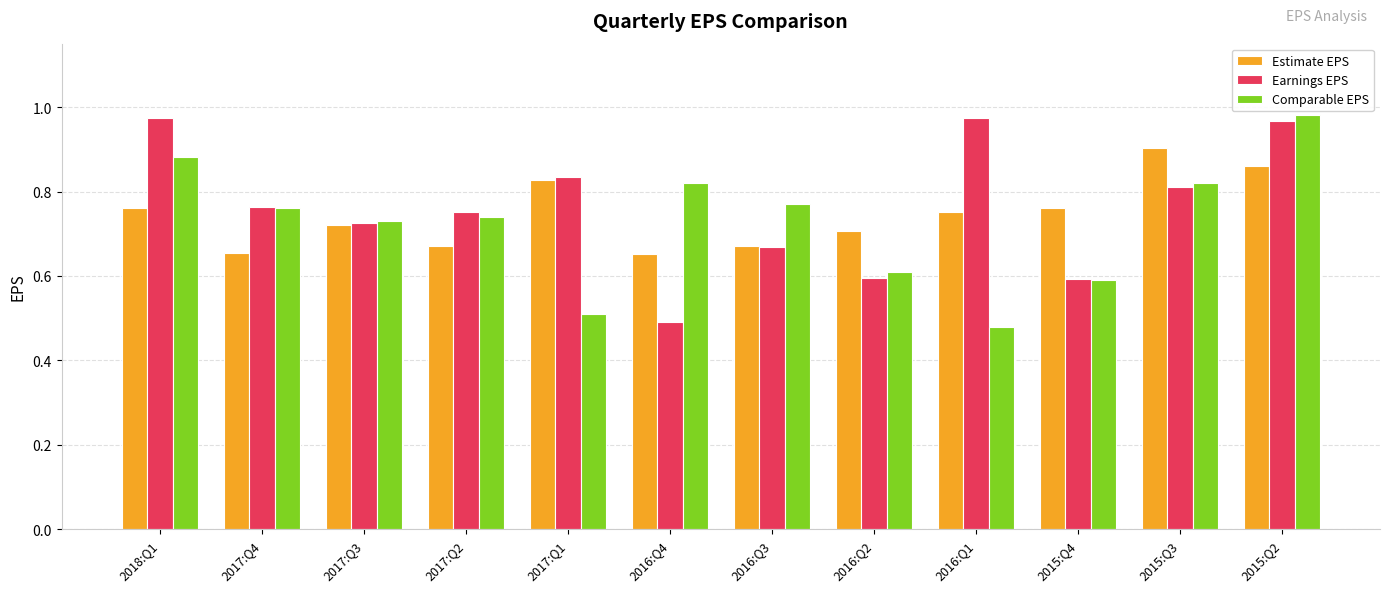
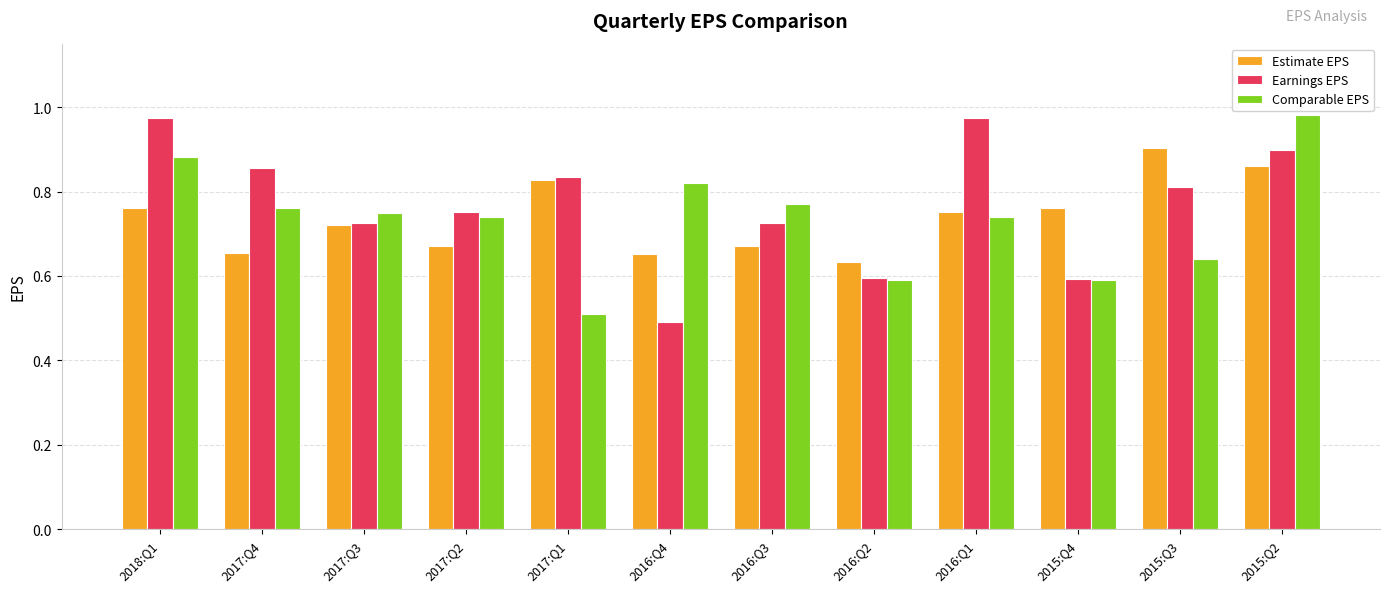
Earnings EPS, 2017:Q4: 0.76 -> 0.86
Comparable EPS, 2017:Q3: 0.73 -> 0.75
Earnings EPS, 2016:Q3: 0.67 -> 0.72
Estimate EPS, 2016:Q2: 0.71 -> 0.63
Comparable EPS, 2016:Q2: 0.61 -> 0.59
Comparable EPS, 2016:Q1: 0.48 -> 0.74
Comparable EPS, 2015:Q3: 0.82 -> 0.64
Earnings EPS, 2015:Q2: 0.97 -> 0.90
